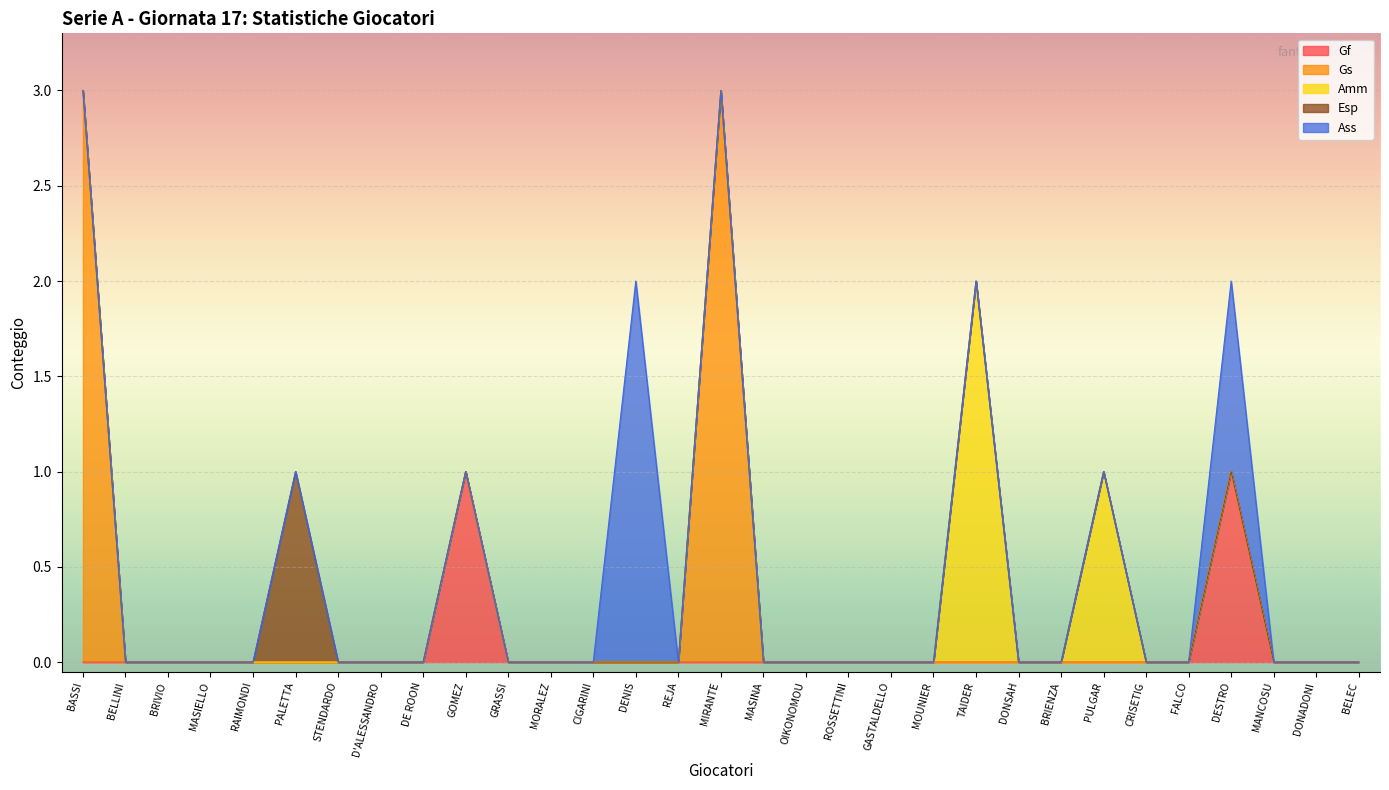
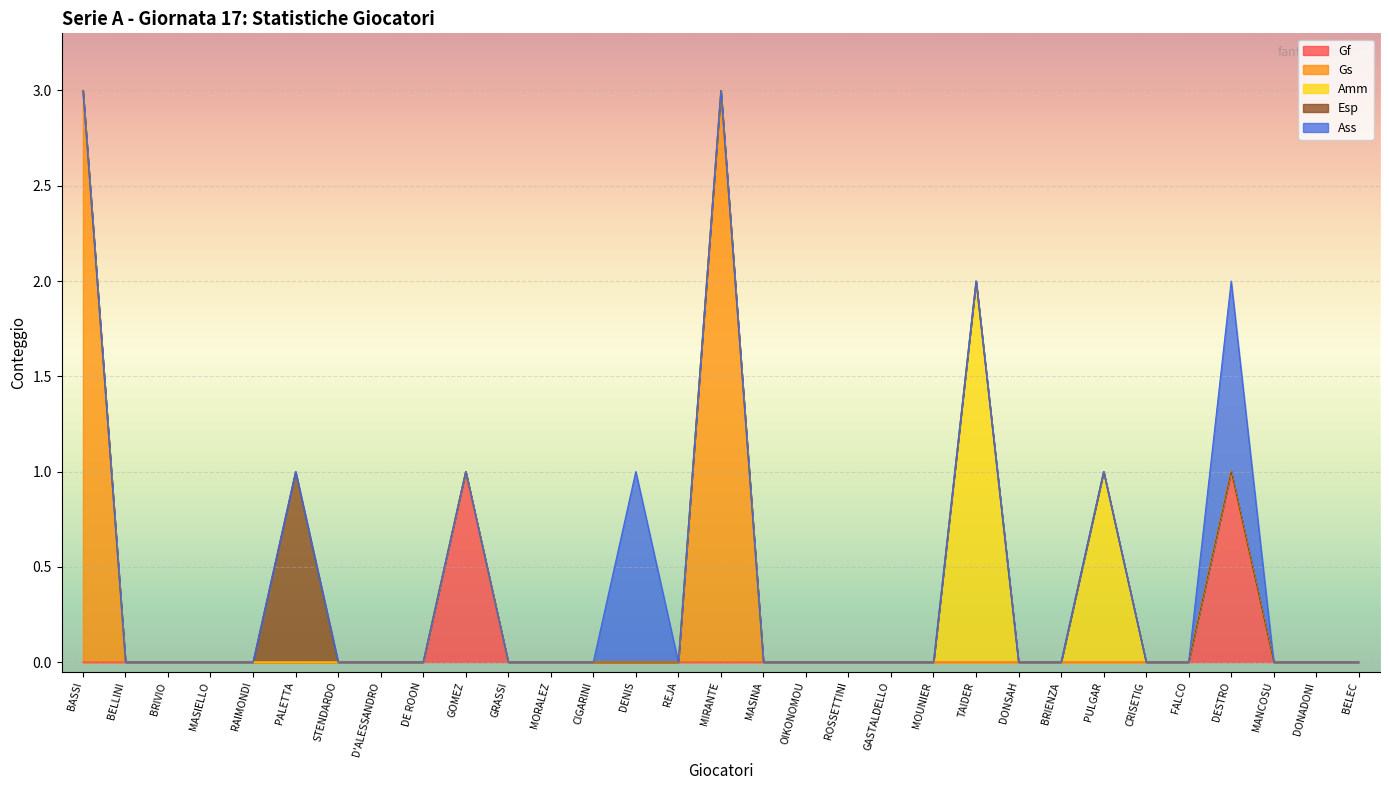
Ass, DENIS: 2 -> 1
